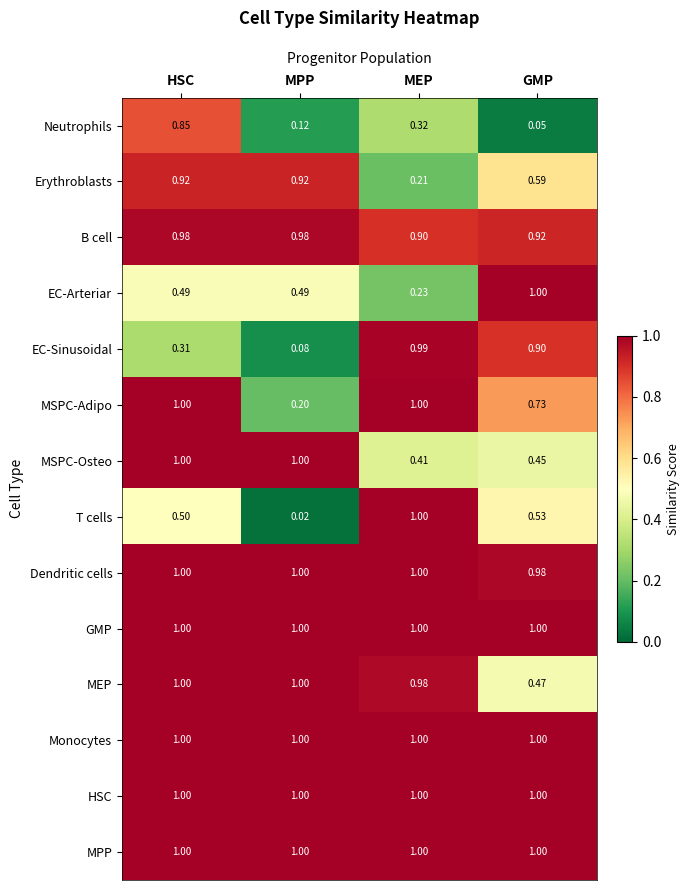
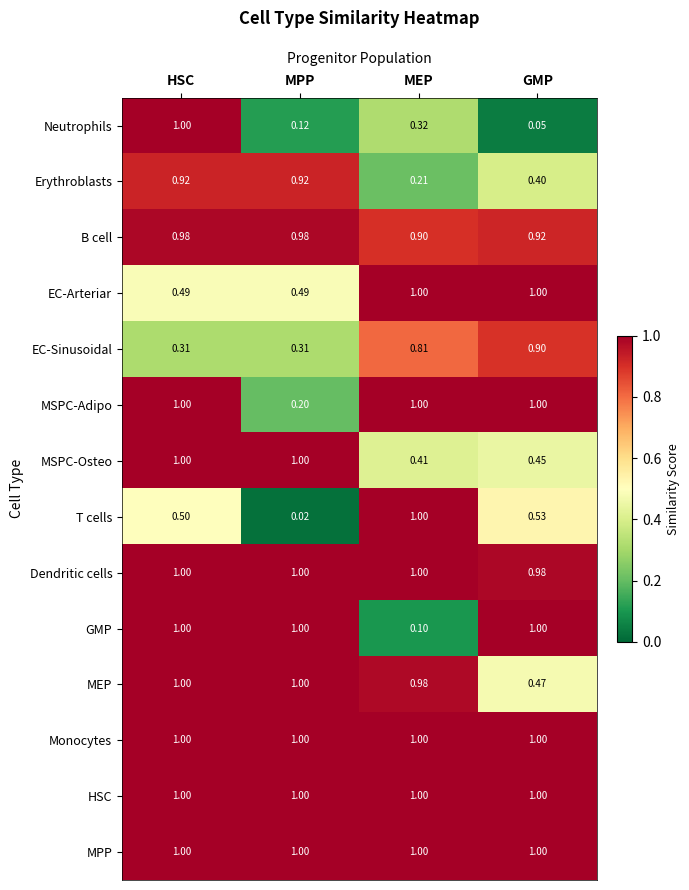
Neutrophils, HSC: 0.85 -> 1.00
Erythroblasts, GMP: 0.59 -> 0.40
EC-Arteriar, MEP: 0.23 -> 1.00
EC-Sinusoidal, MPP: 0.08 -> 0.31
EC-Sinusoidal, MEP: 0.99 -> 0.81
MSPC-Adipo, GMP: 0.73 -> 1.00
GMP, MEP: 1.00 -> 0.10
